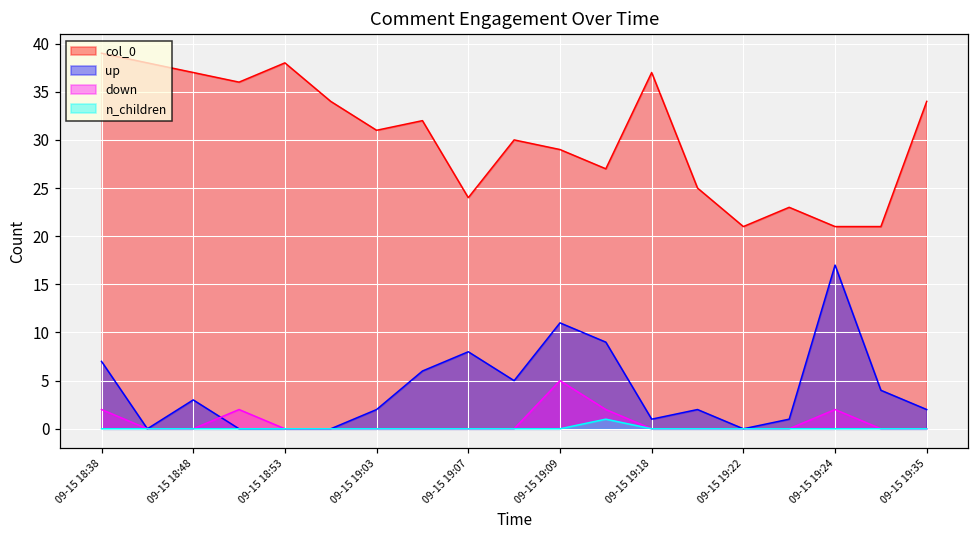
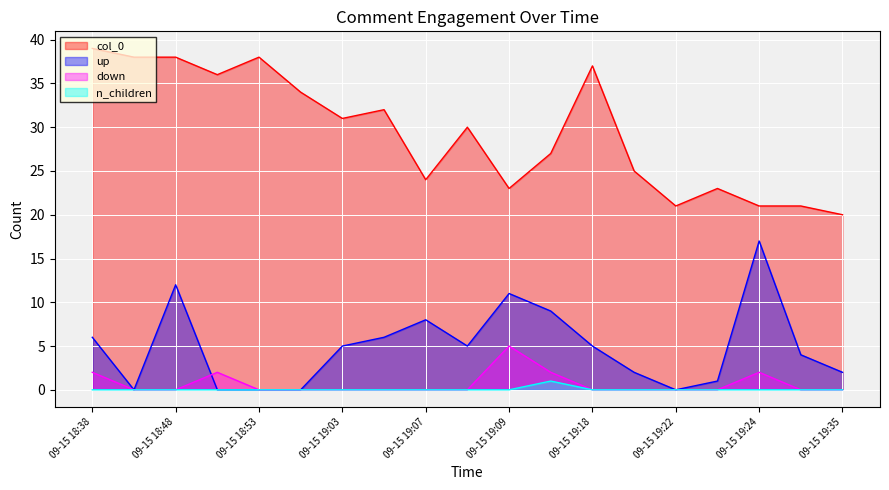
up, 09-15 18:38: 7 -> 6
col_0, 09-15 18:48: 37 -> 38
up, 09-15 18:48: 3 -> 12
up, 09-15 19:03: 2 -> 5
col_0, 09-15 19:09: 29 -> 23
up, 09-15 19:18: 1 -> 5
col_0, 09-15 19:35: 34 -> 20
